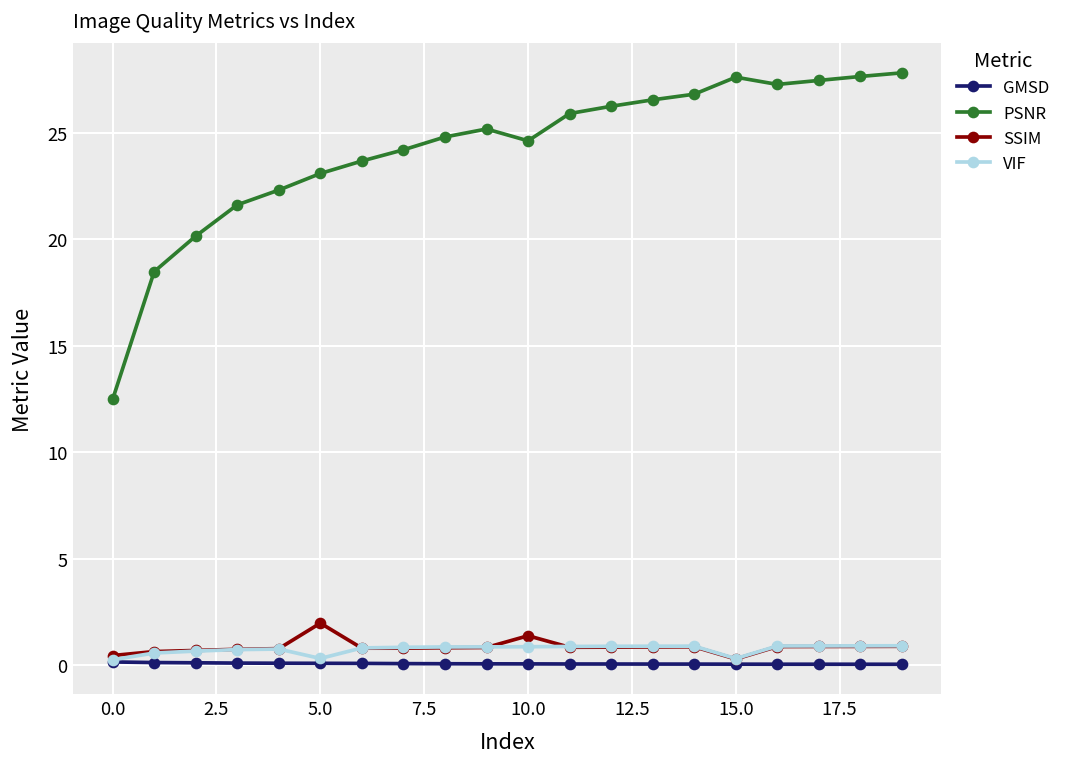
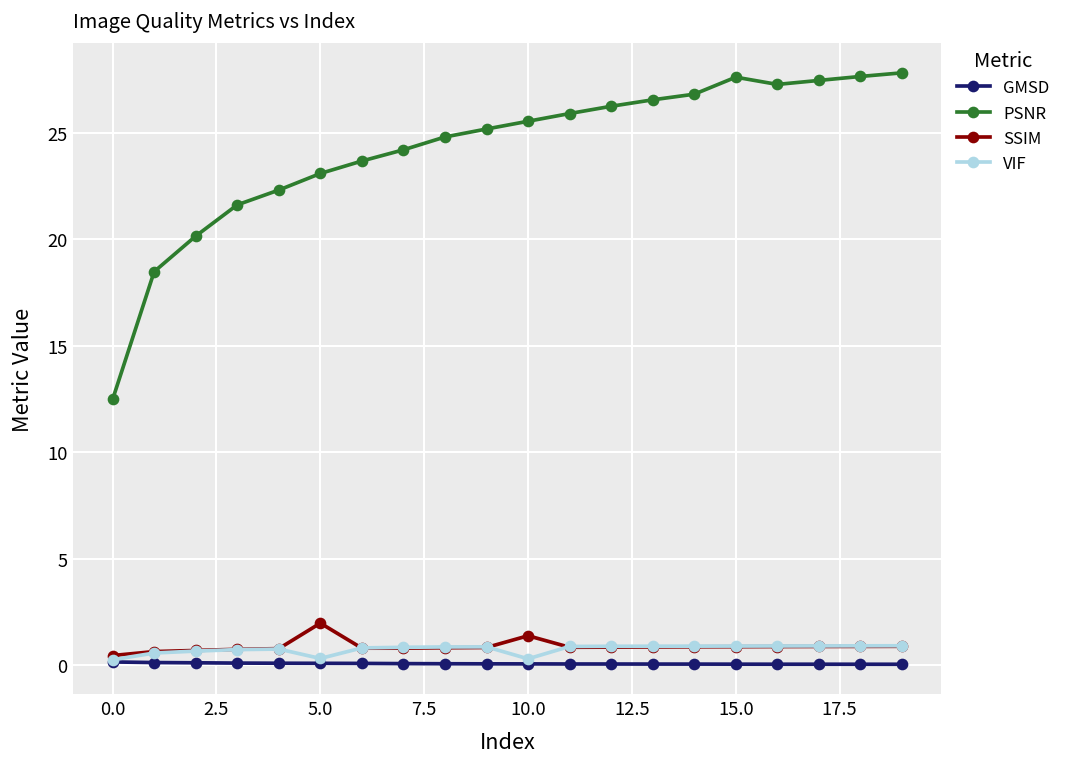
PSNR, 10.0: 24.6 -> 25.5
VIF, 10.0: 0.9 -> 0.3
SSIM, 15.0: 0.3 -> 0.9
VIF, 15.0: 0.3 -> 0.9
